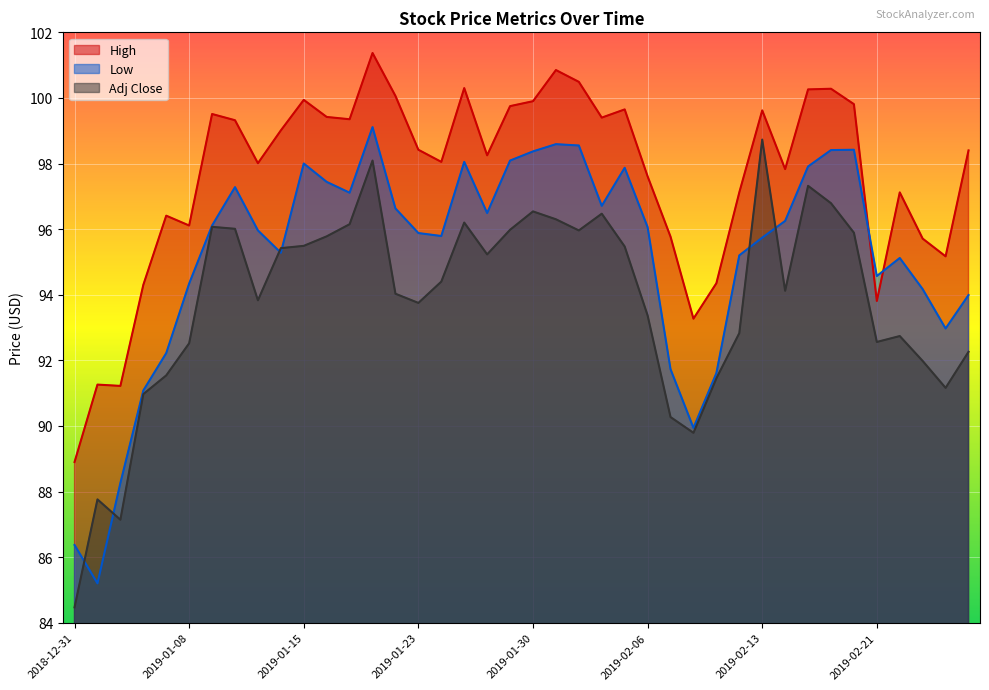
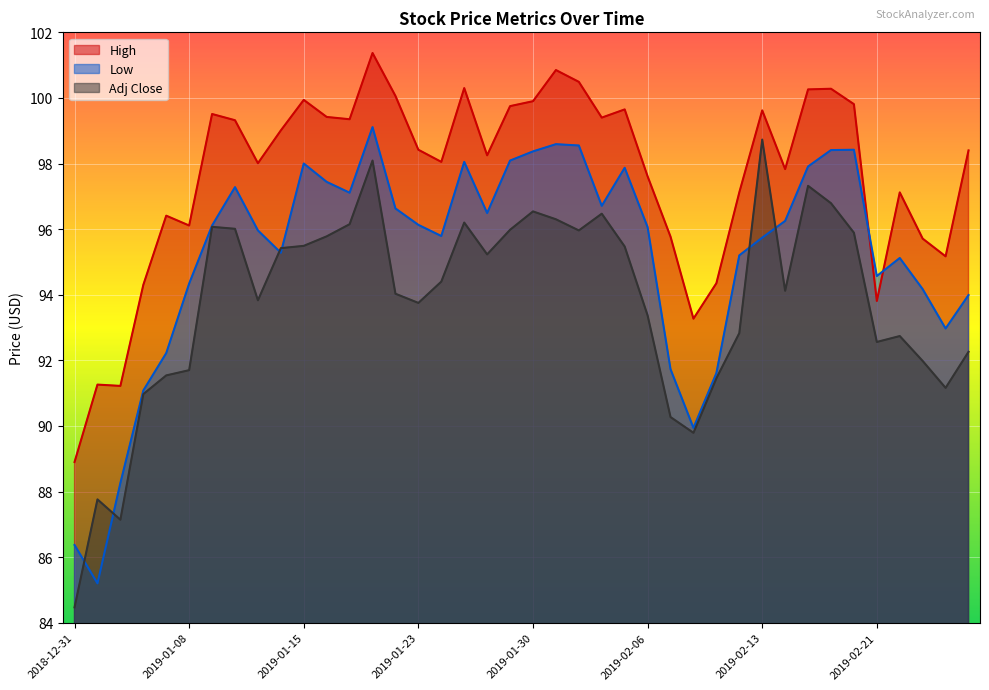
Adj Close, 2019-01-08: 92.5 -> 91.7
Low, 2019-01-23: 95.9 -> 96.1
